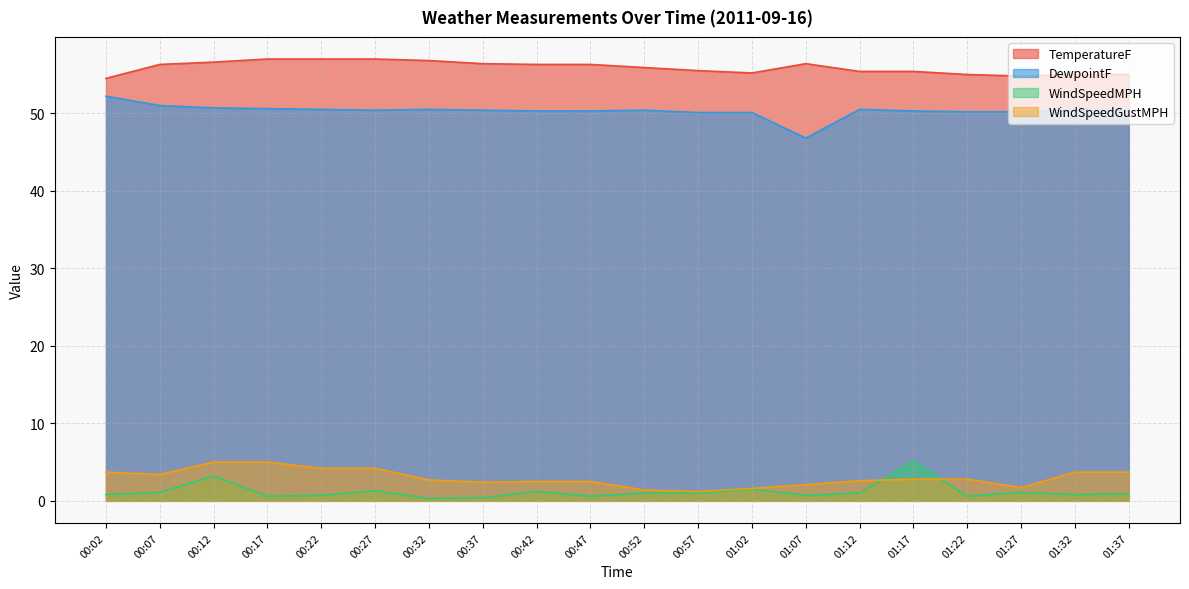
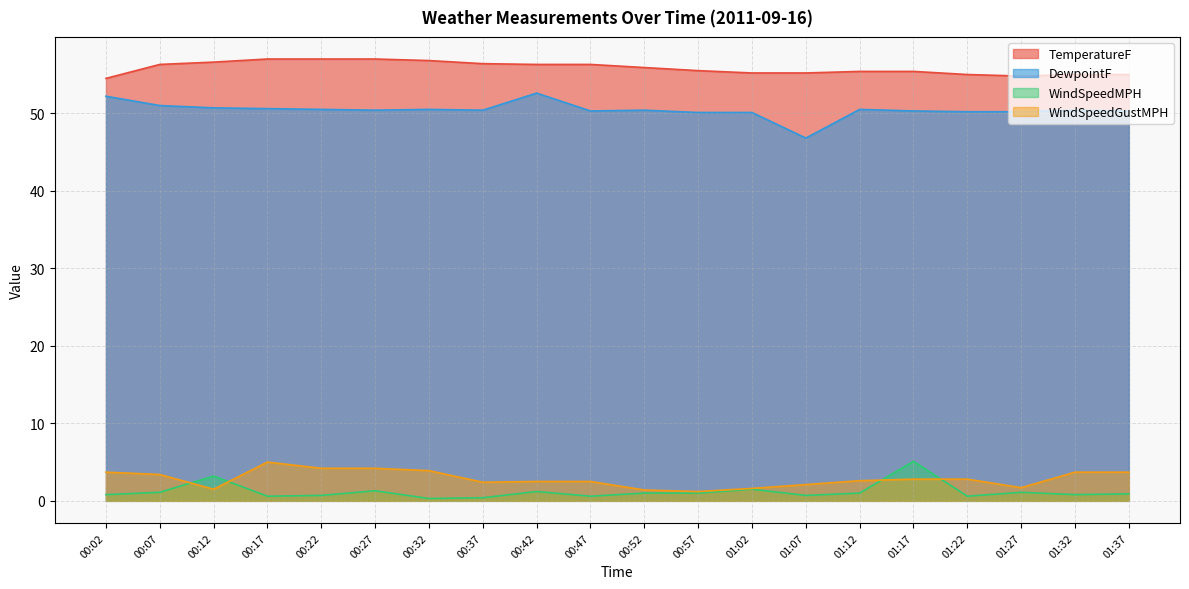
WindSpeedGustMPH, 00:12: 5 -> 2
WindSpeedGustMPH, 00:32: 3 -> 4
DewpointF, 00:42: 50 -> 53
TemperatureF, 01:07: 56 -> 55
